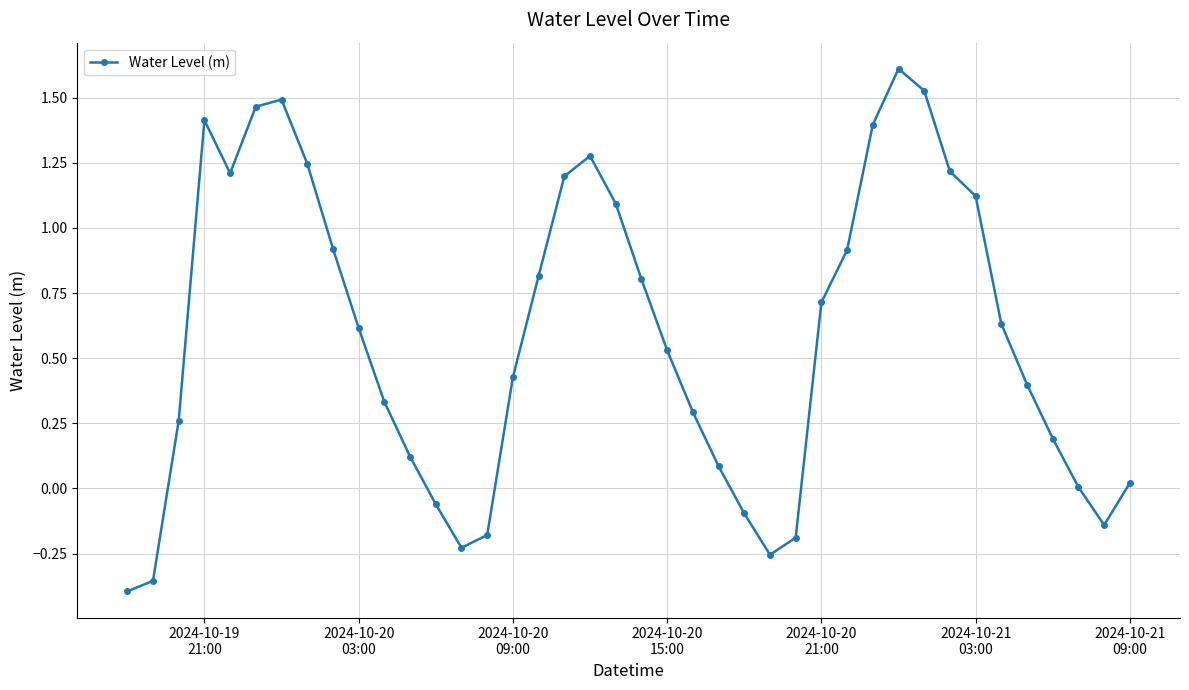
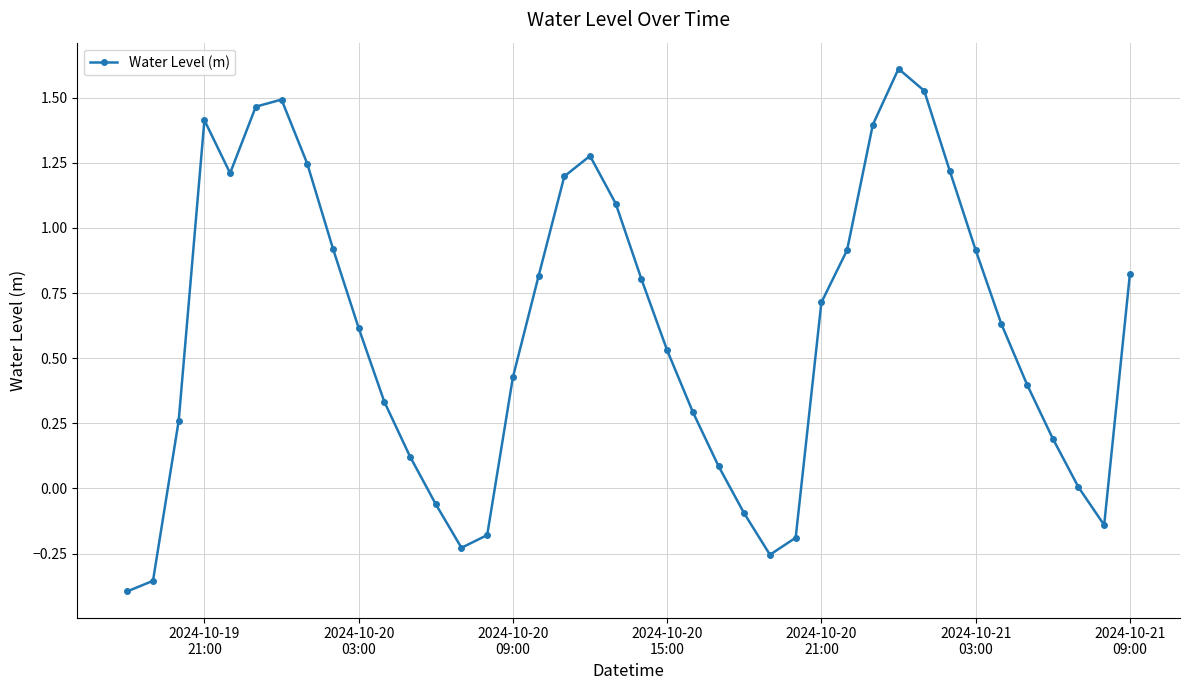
2024-10-21 03:00: 1.12 -> 0.92
2024-10-21 09:00: 0.02 -> 0.82
